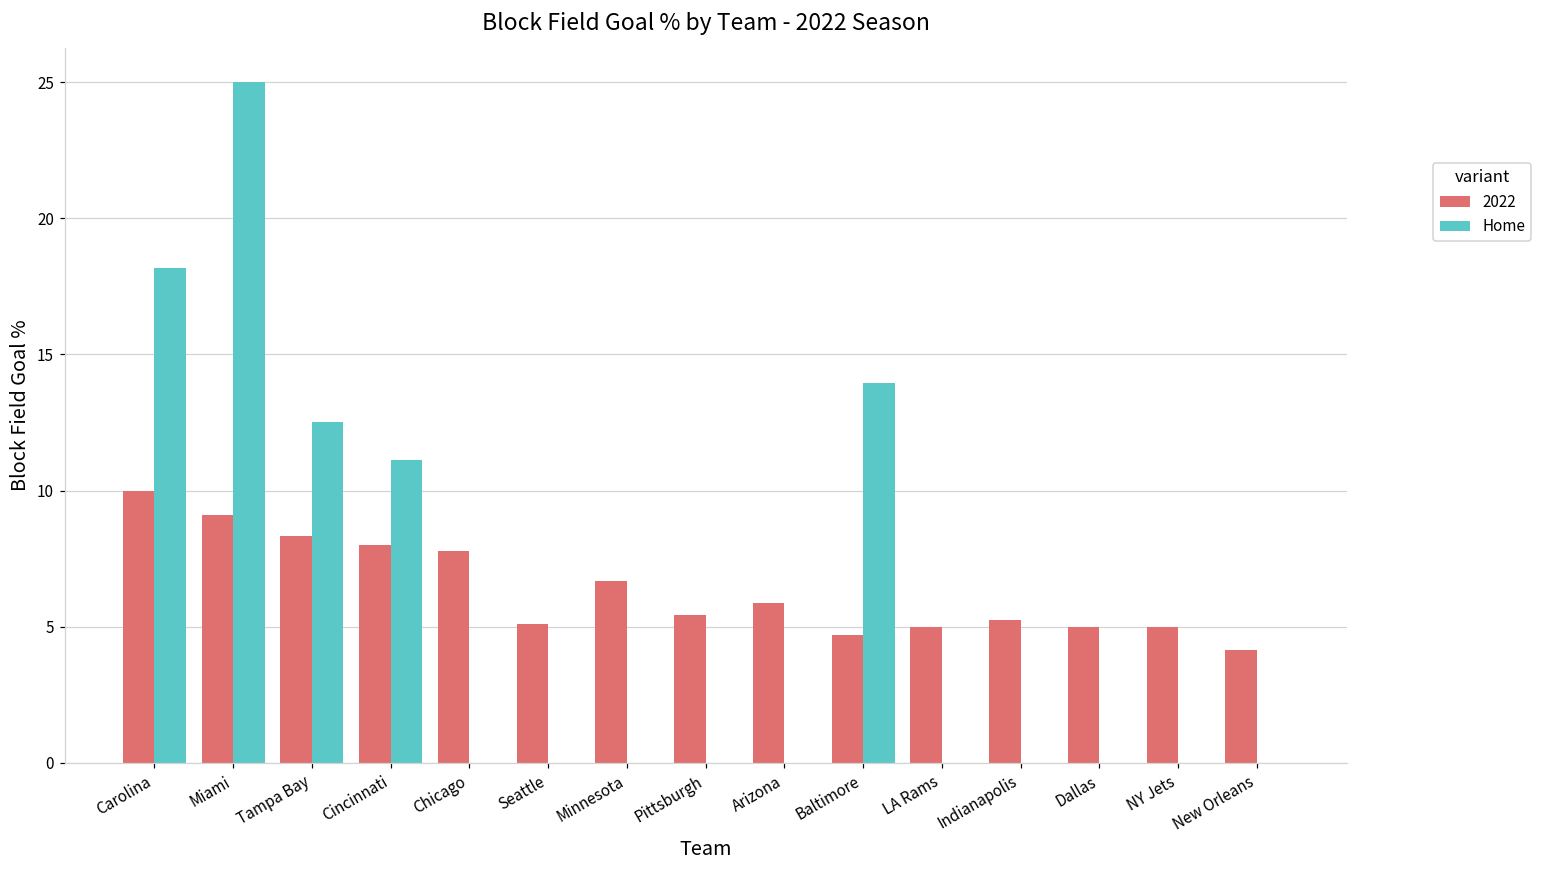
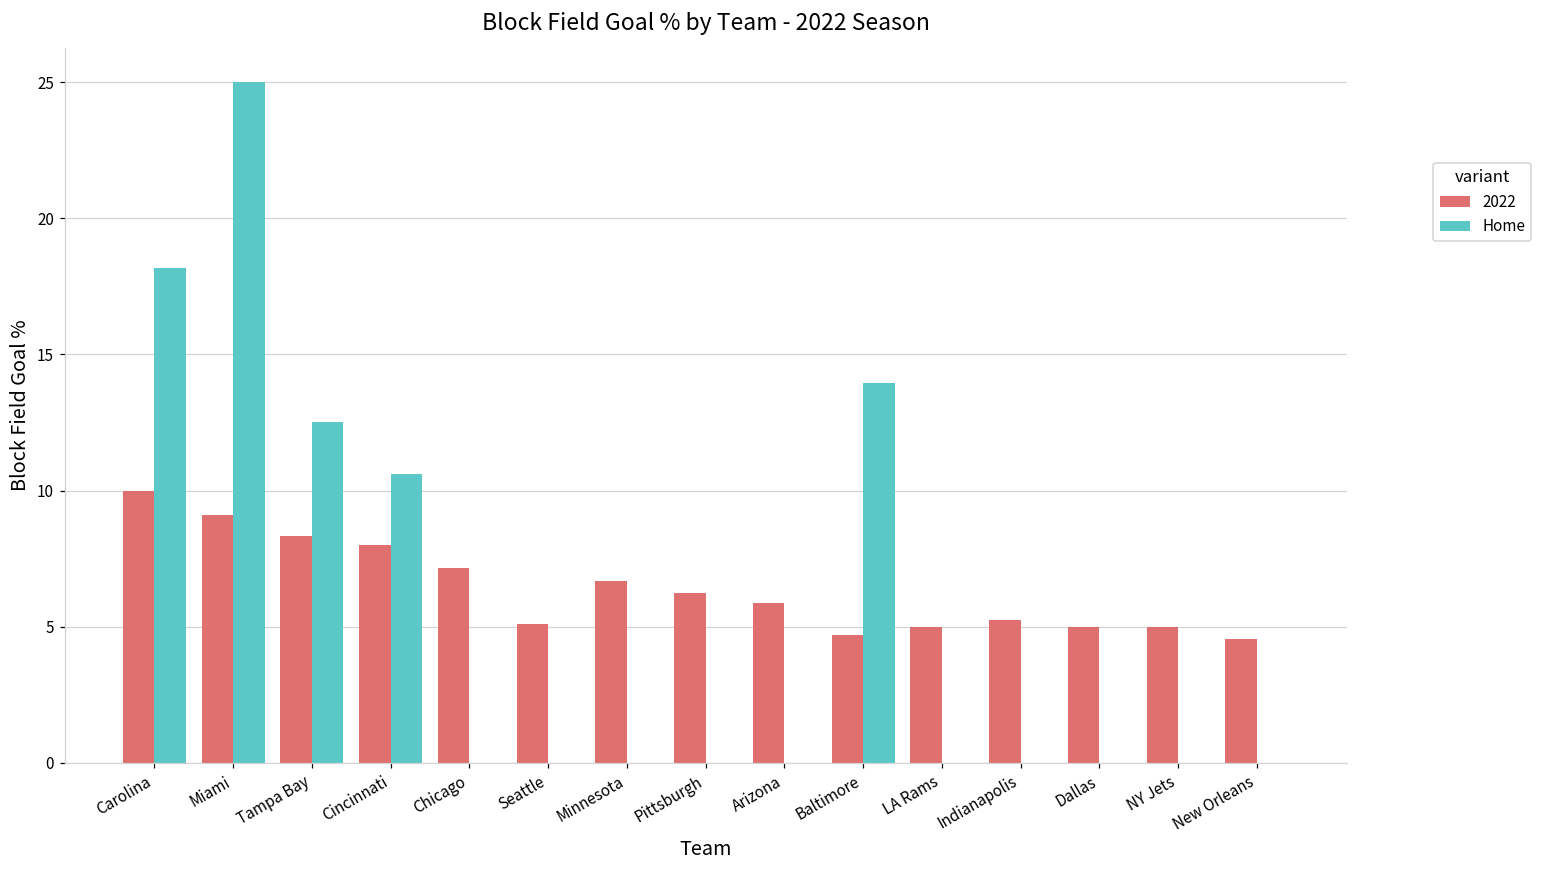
Home, Cincinnati: 11.1 -> 10.6
2022, Chicago: 7.8 -> 7.1
2022, Pittsburgh: 5.4 -> 6.3
2022, New Orleans: 4.2 -> 4.6
